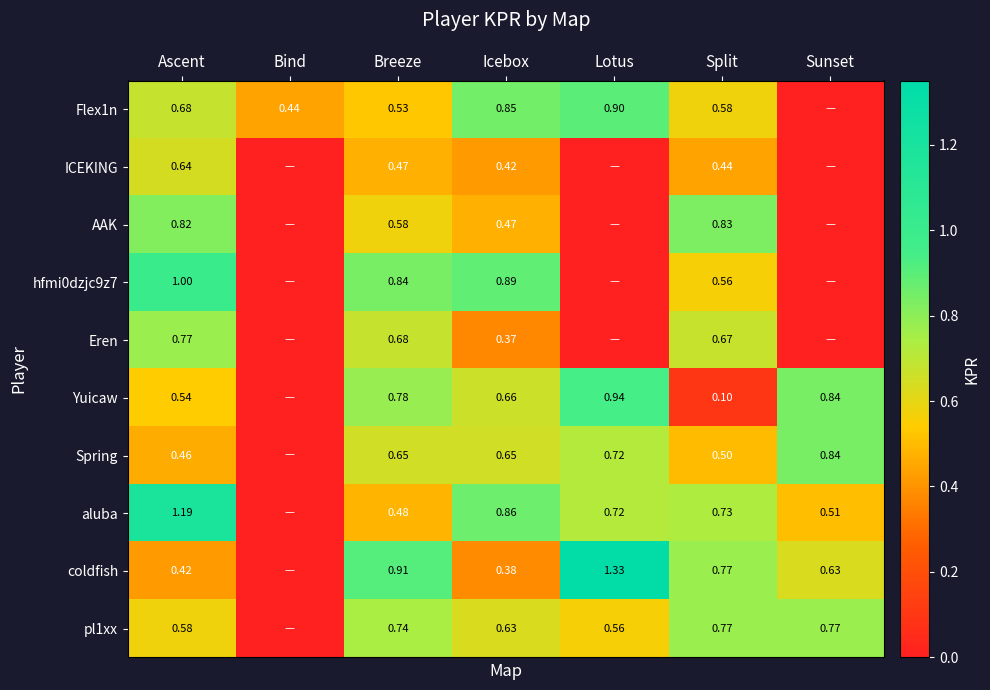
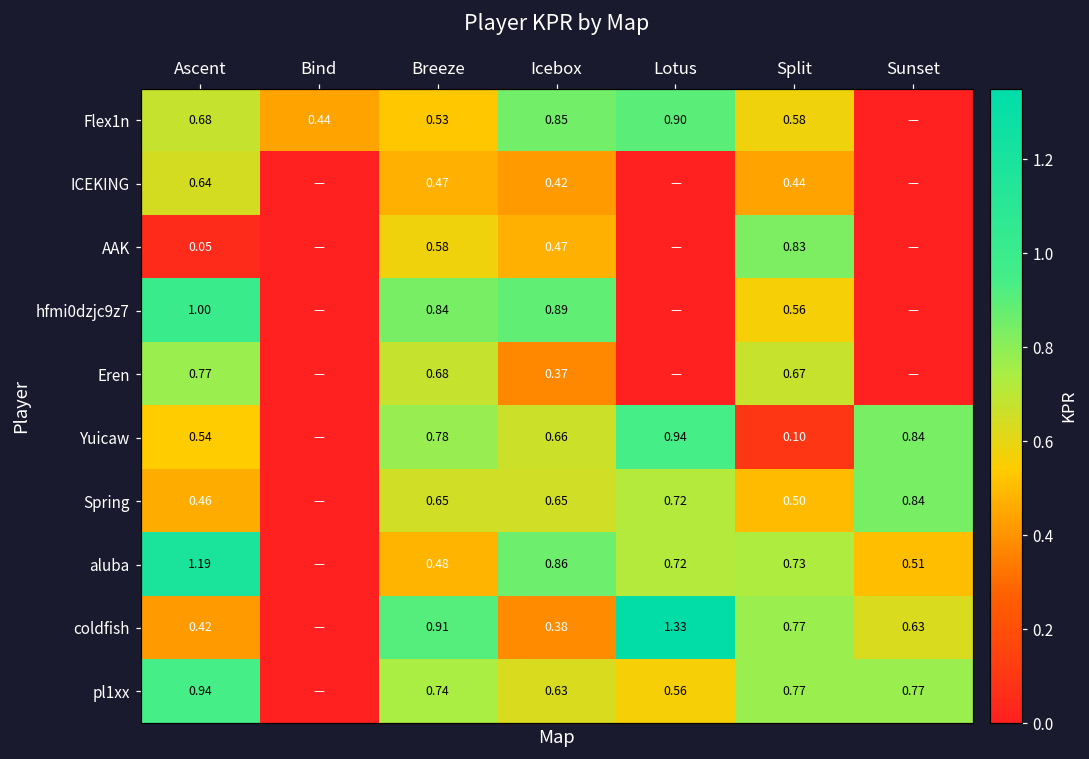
AAK, Ascent: 0.82 -> 0.05
pl1xx, Ascent: 0.58 -> 0.94
